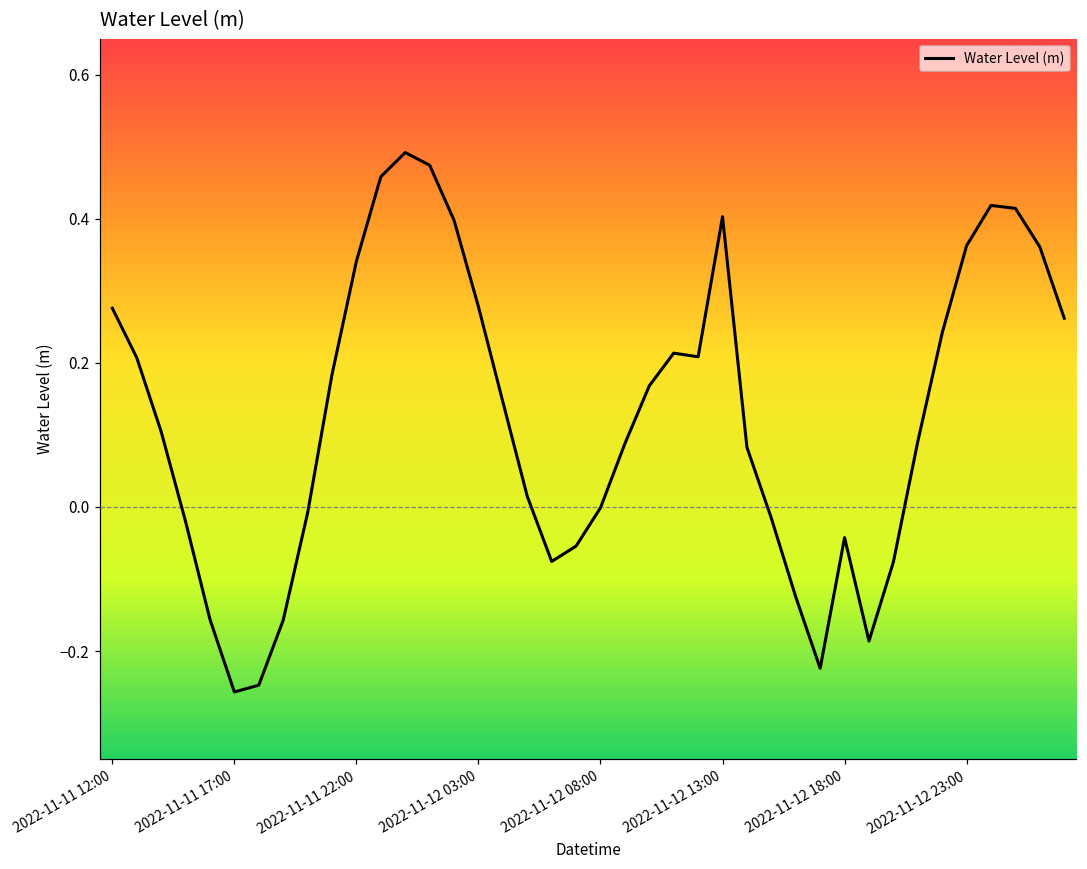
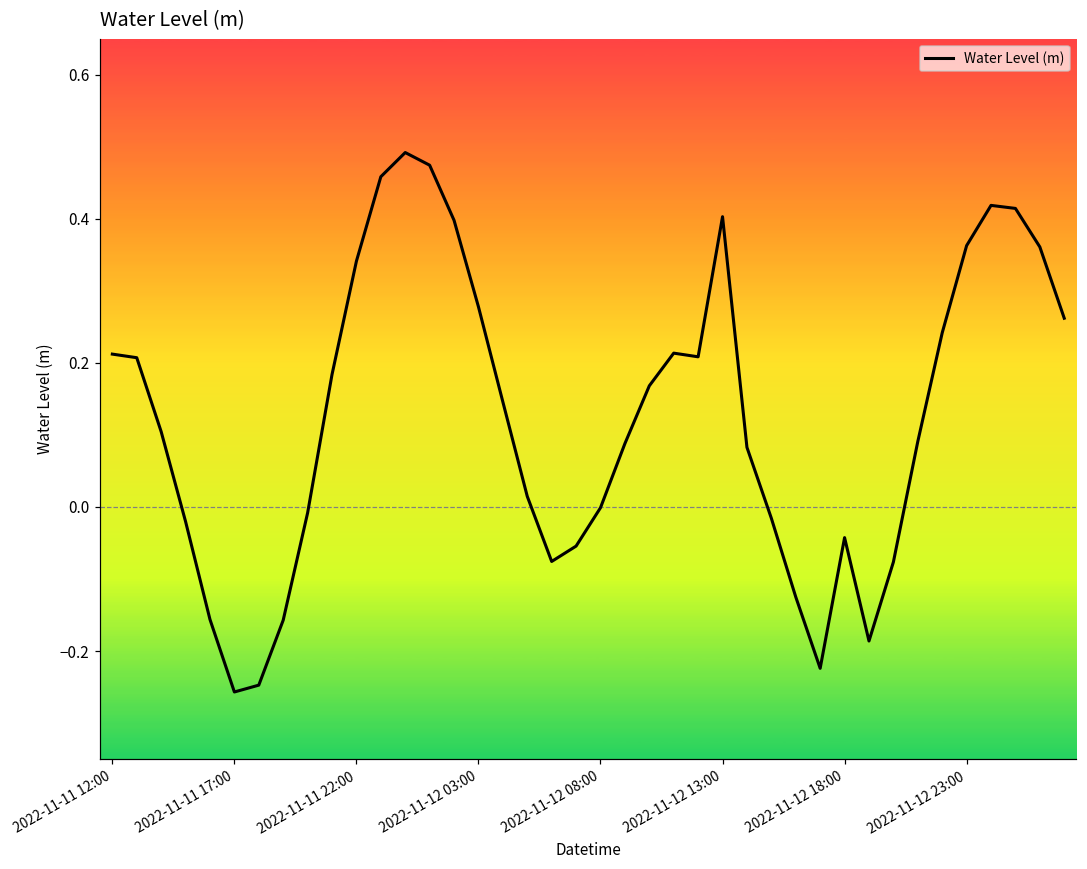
2022-11-11 12:00: 0.28 -> 0.21
